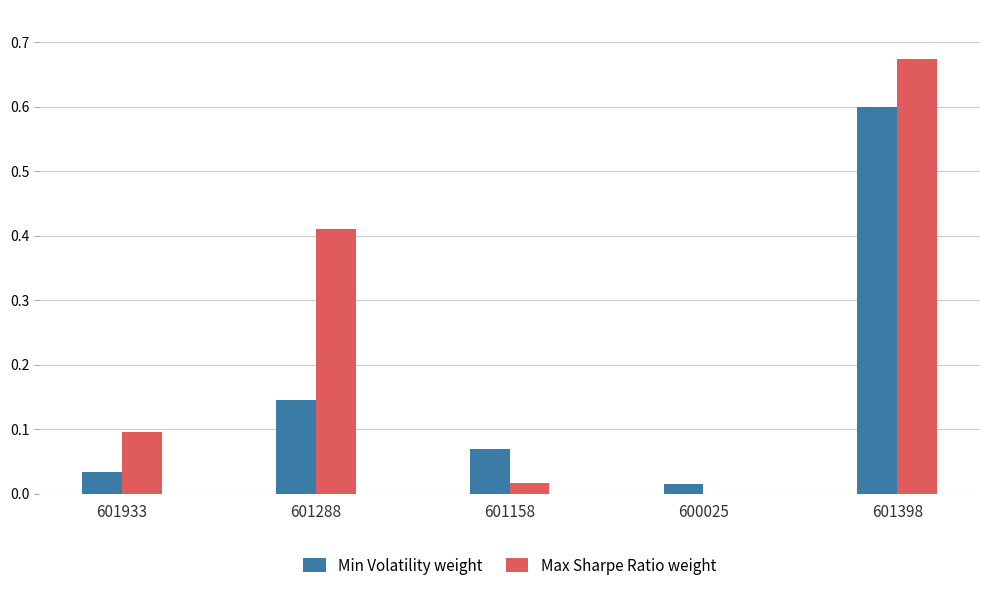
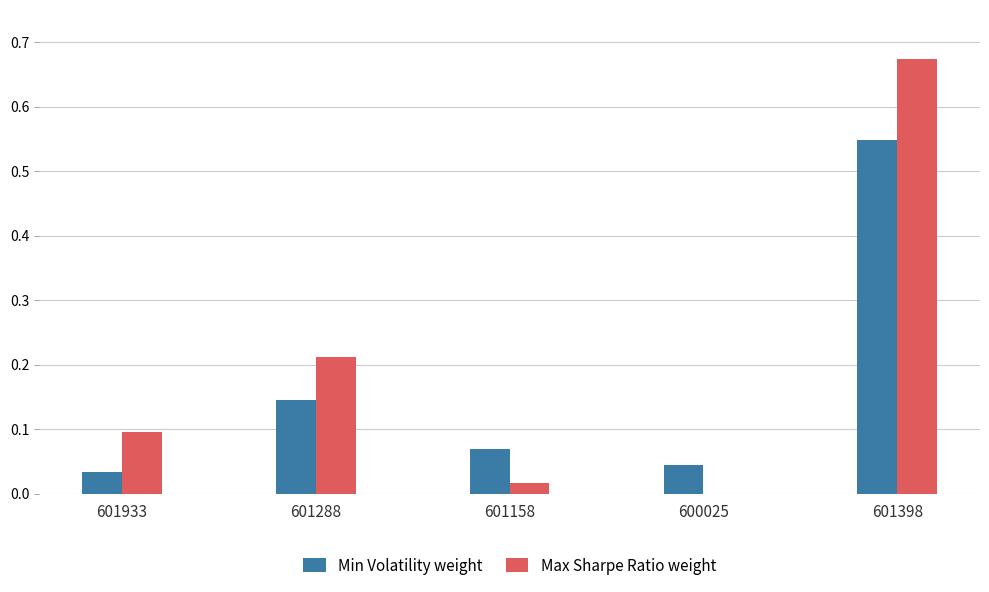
Max Sharpe Ratio weight, 601288: 0.41 -> 0.21
Min Volatility weight, 600025: 0.02 -> 0.05
Min Volatility weight, 601398: 0.60 -> 0.55
